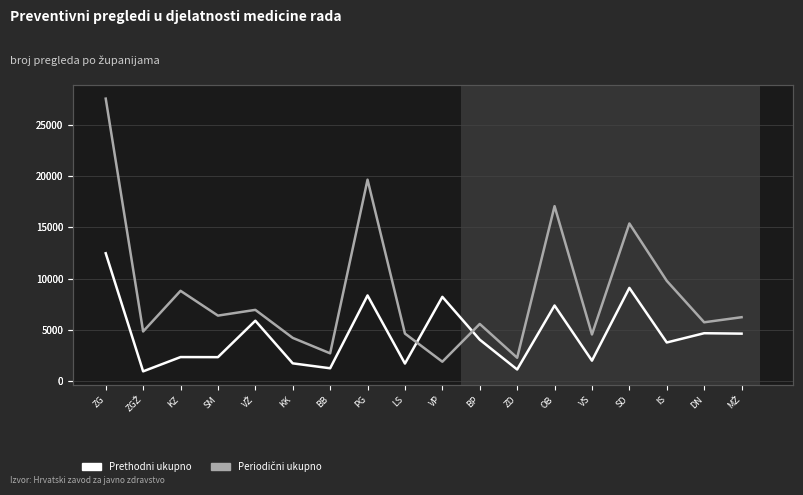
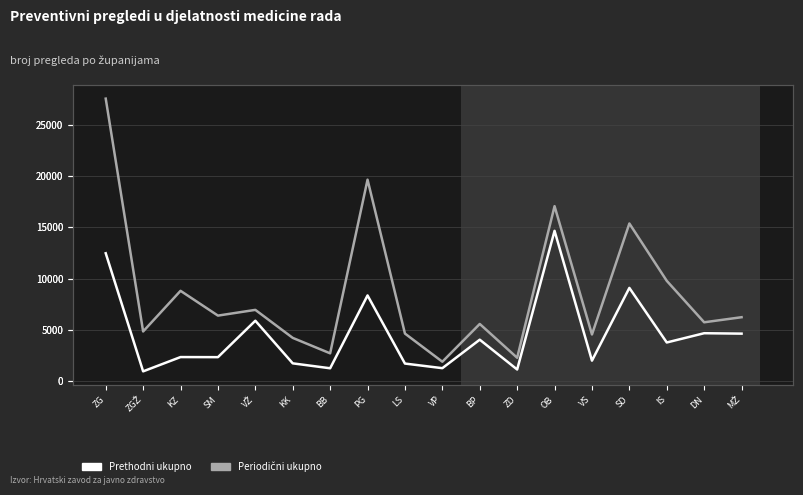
Prethodni ukupno, VP: 8200 -> 1200
Prethodni ukupno, OB: 7400 -> 14700
